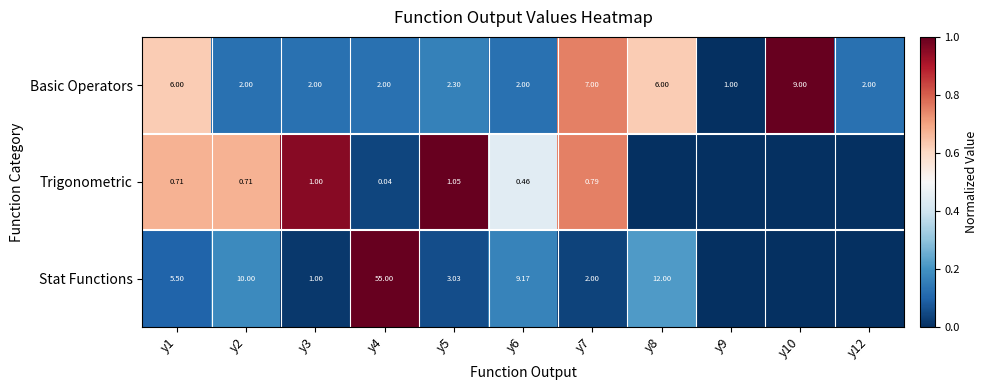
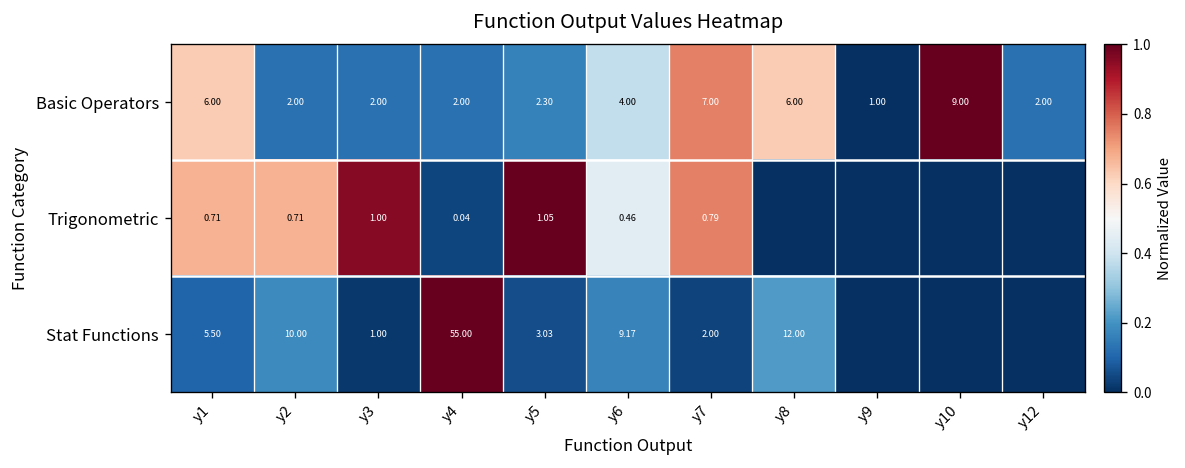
Basic Operators, y6: 2.00 -> 4.00
